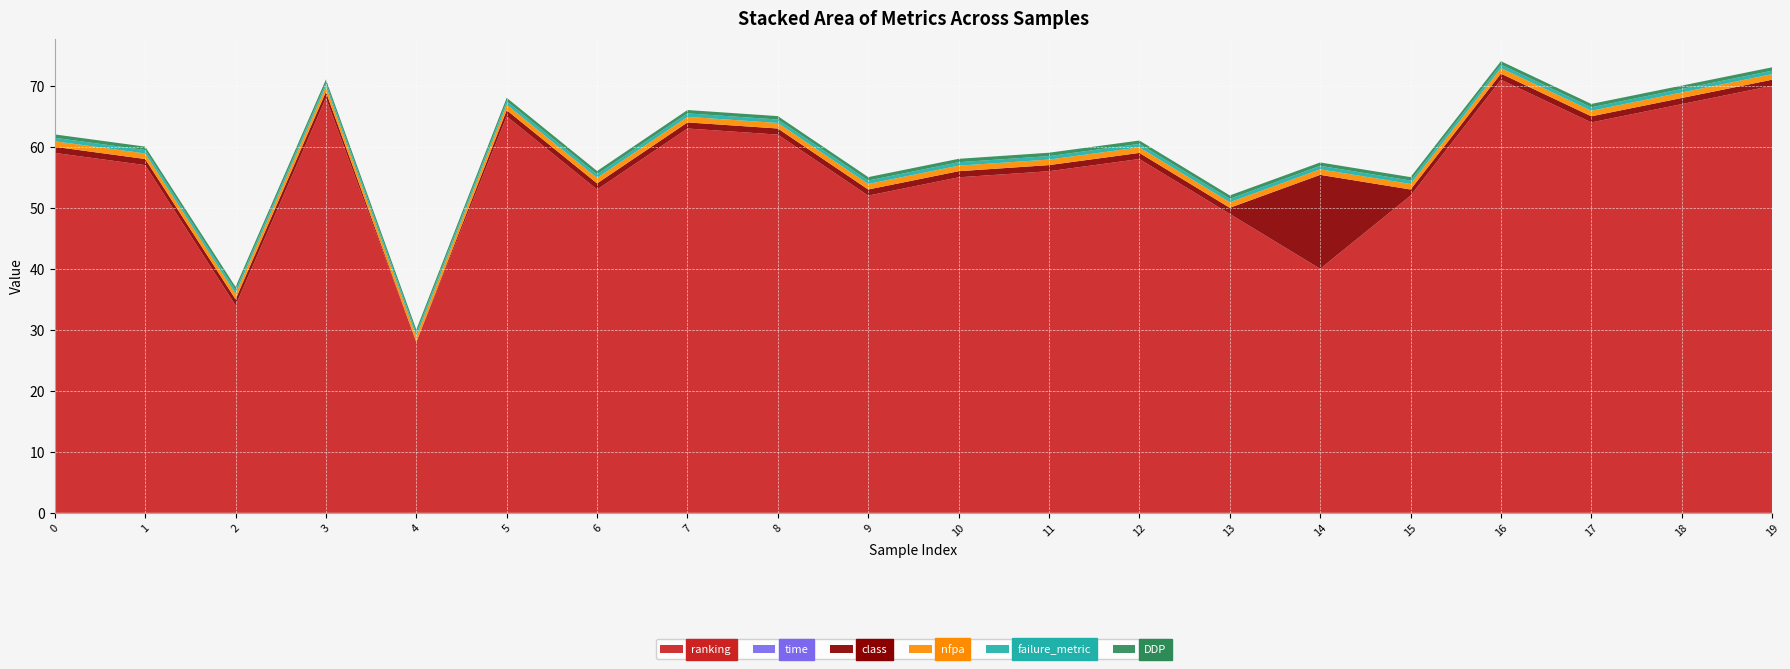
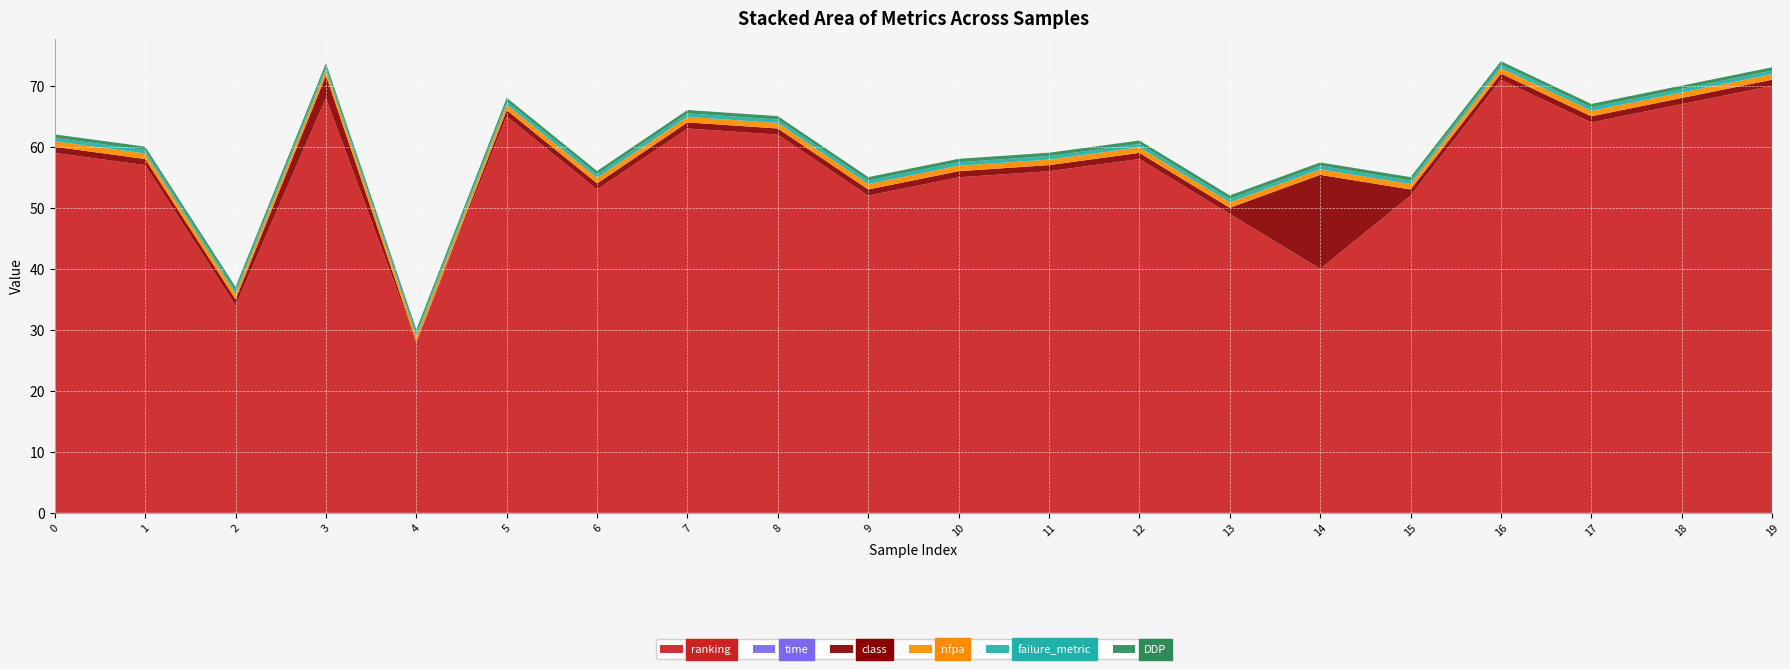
class, 3: 1 -> 4
